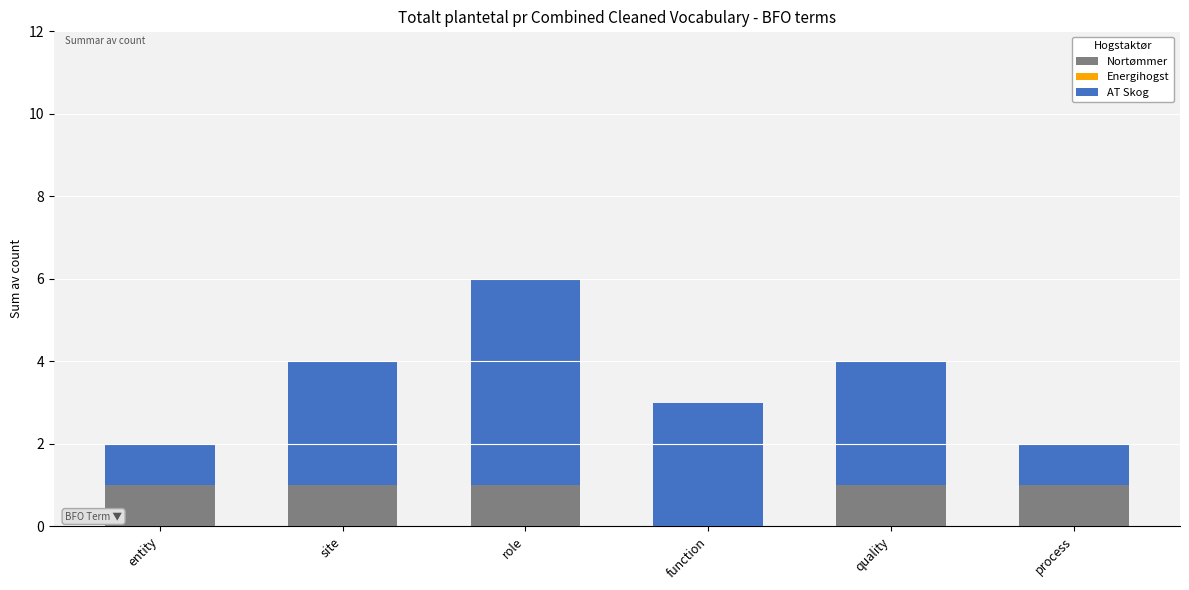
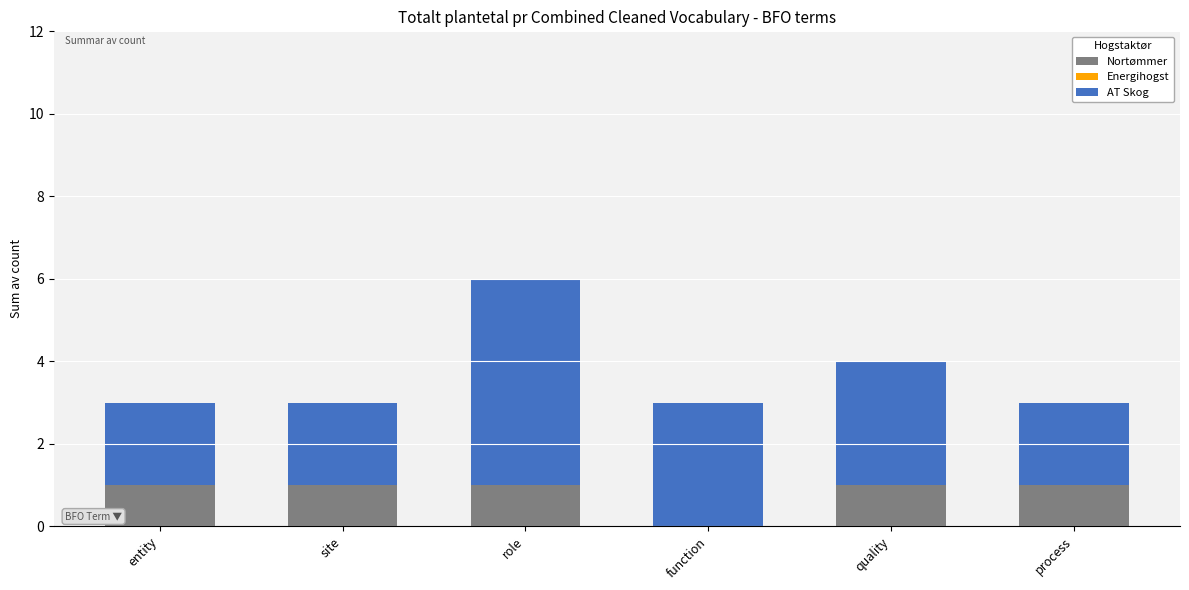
AT Skog, entity: 1 -> 2
AT Skog, site: 3 -> 2
AT Skog, process: 1 -> 2
